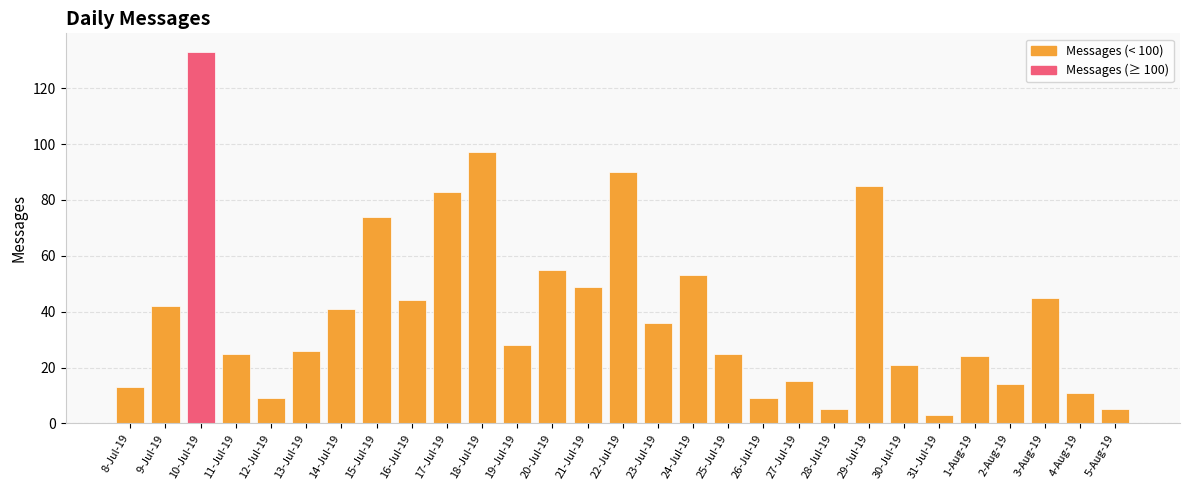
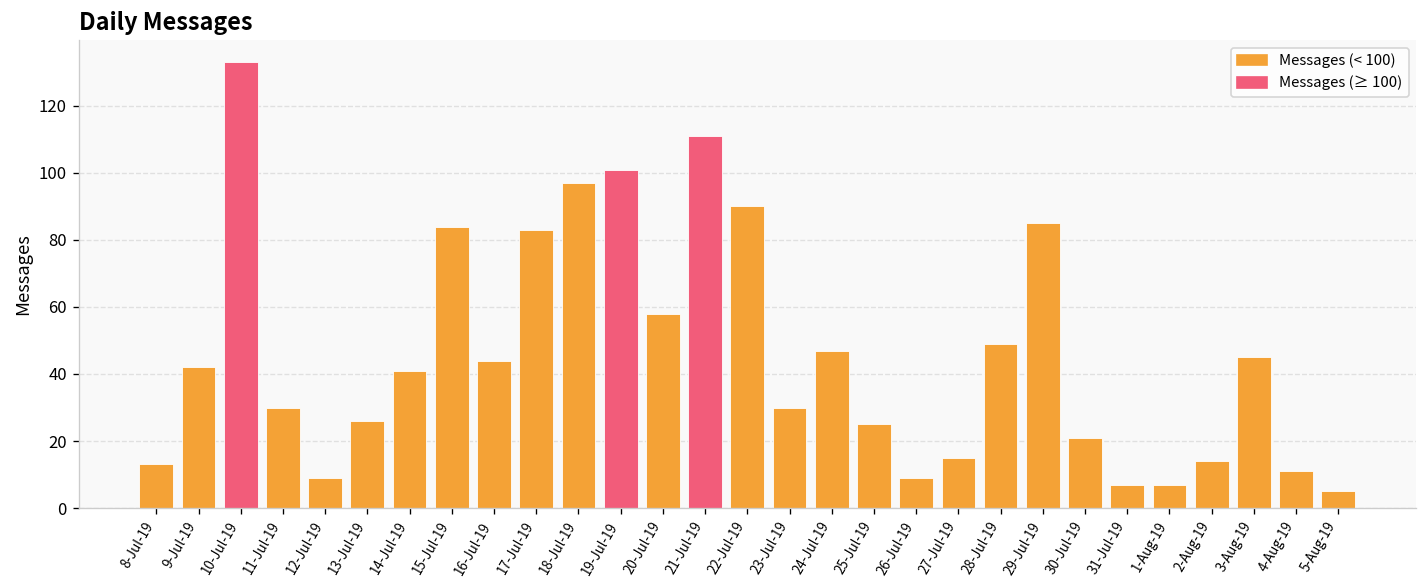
11-Jul-19: 25 -> 30
15-Jul-19: 74 -> 84
19-Jul-19: 28 -> 101
20-Jul-19: 55 -> 58
21-Jul-19: 49 -> 111
23-Jul-19: 36 -> 30
24-Jul-19: 53 -> 47
28-Jul-19: 5 -> 49
31-Jul-19: 3 -> 7
1-Aug-19: 24 -> 7
